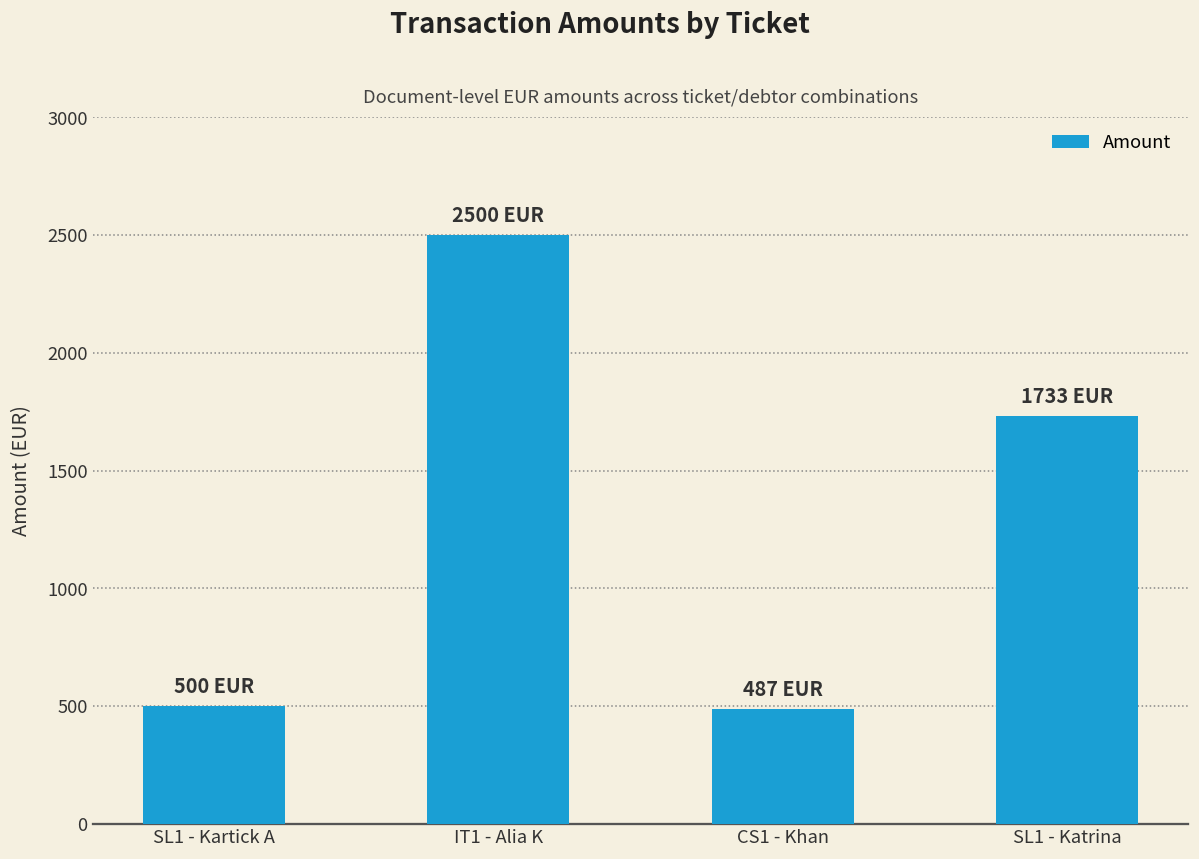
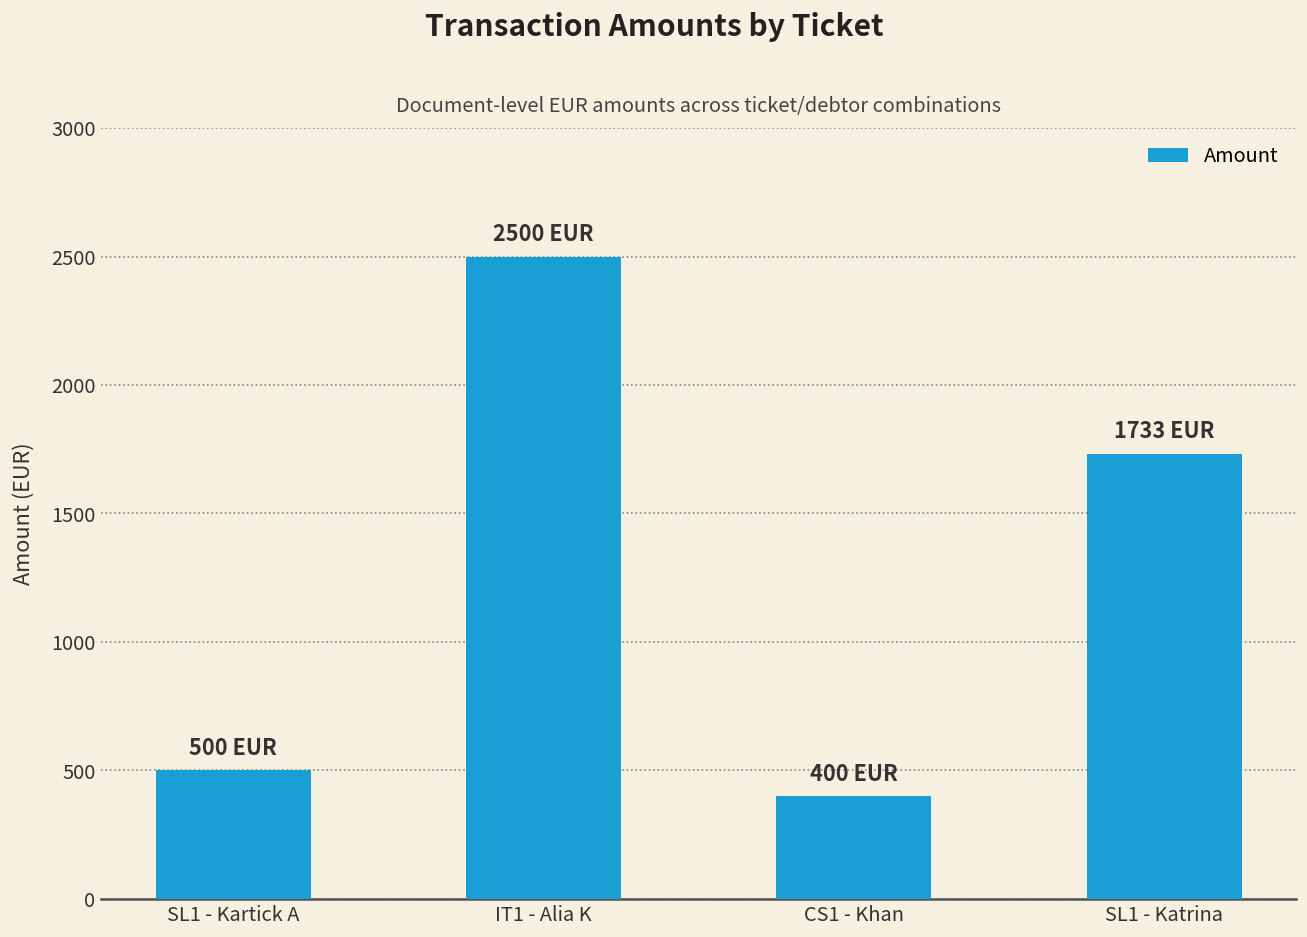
CS1 - Khan: 487 -> 400
